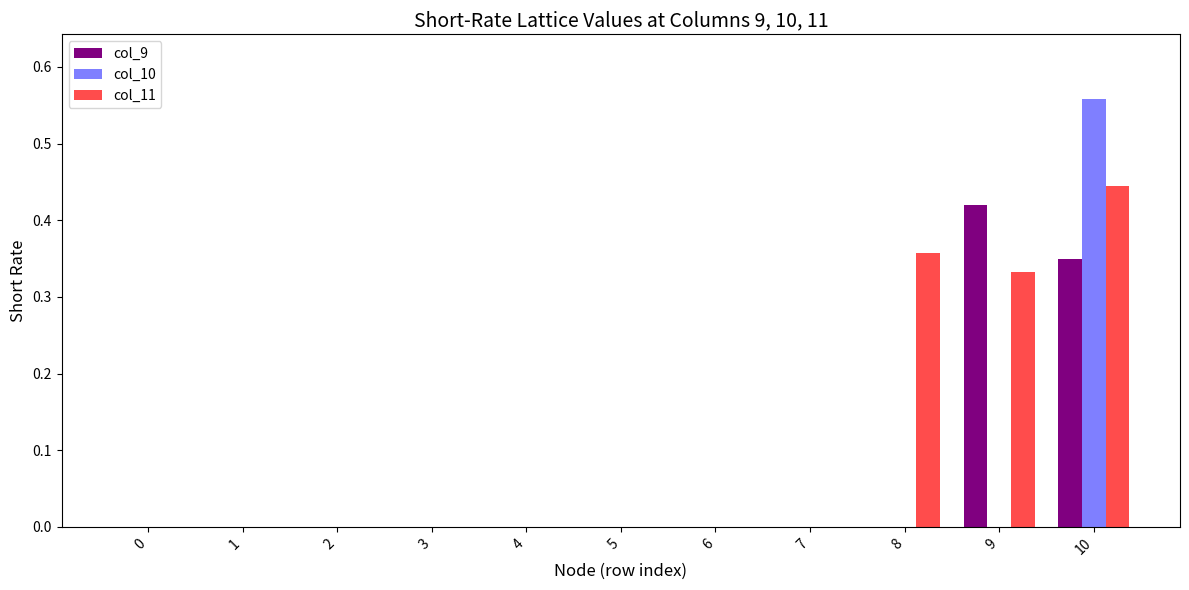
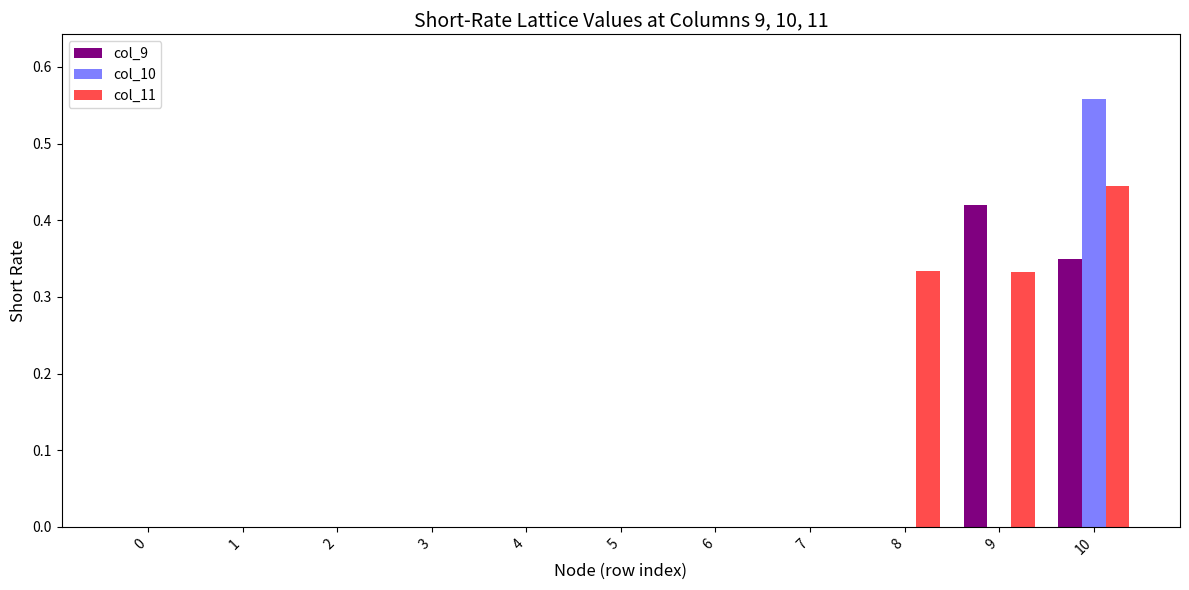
col_11, 8: 0.36 -> 0.33
